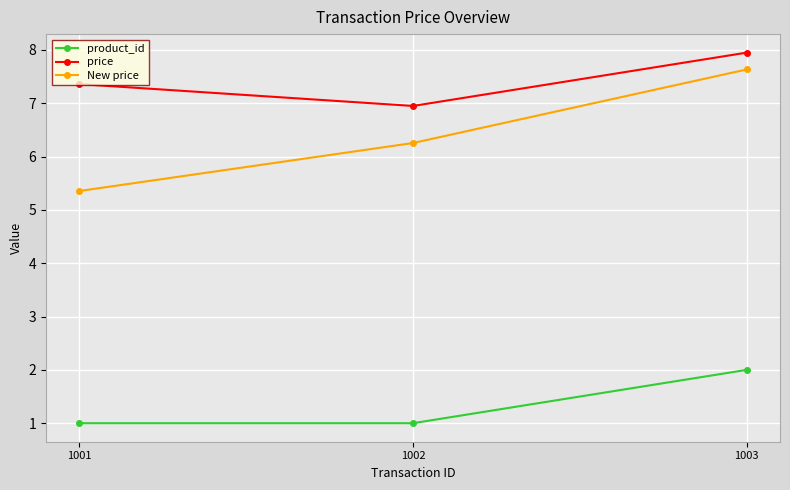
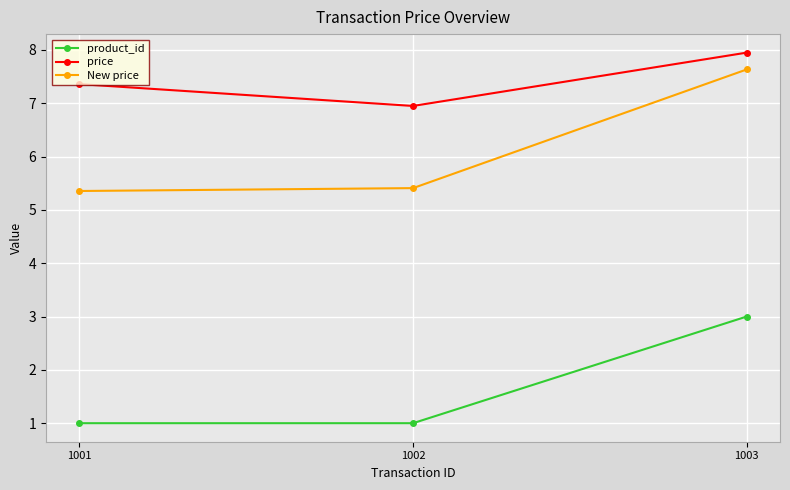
New price, 1002: 6.3 -> 5.4
product_id, 1003: 2 -> 3
